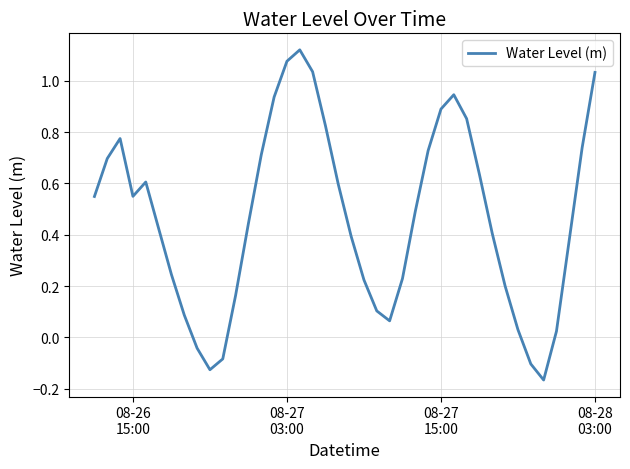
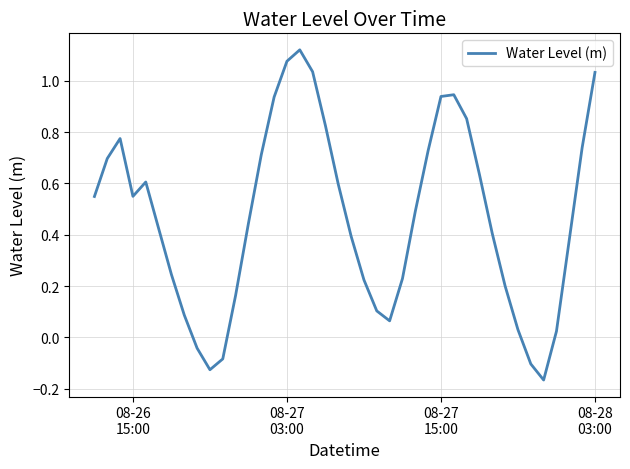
08-27 15:00: 0.89 -> 0.94
